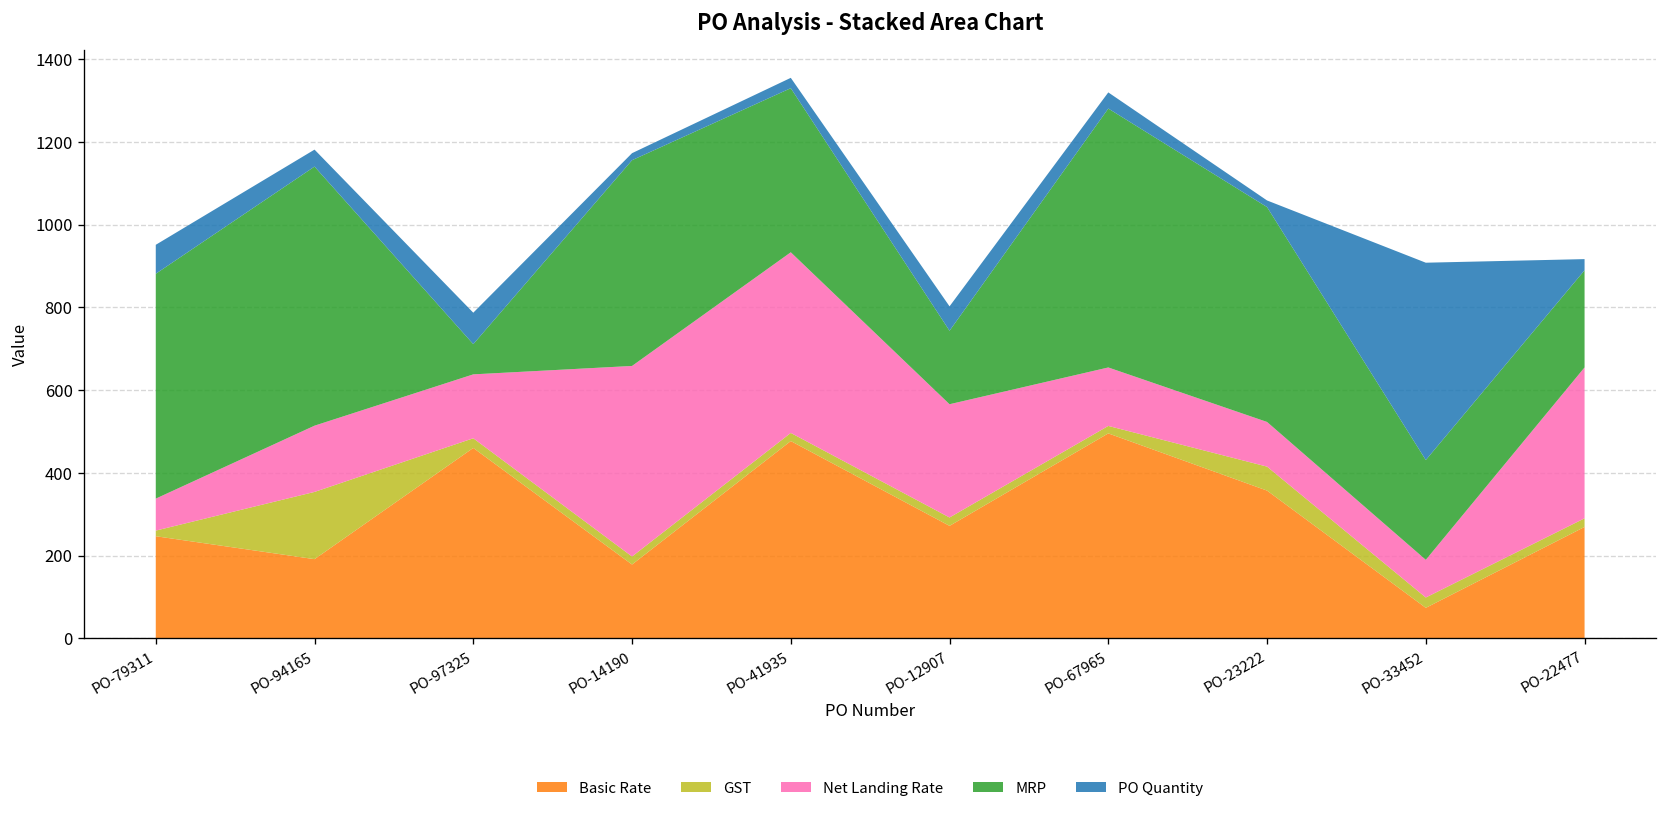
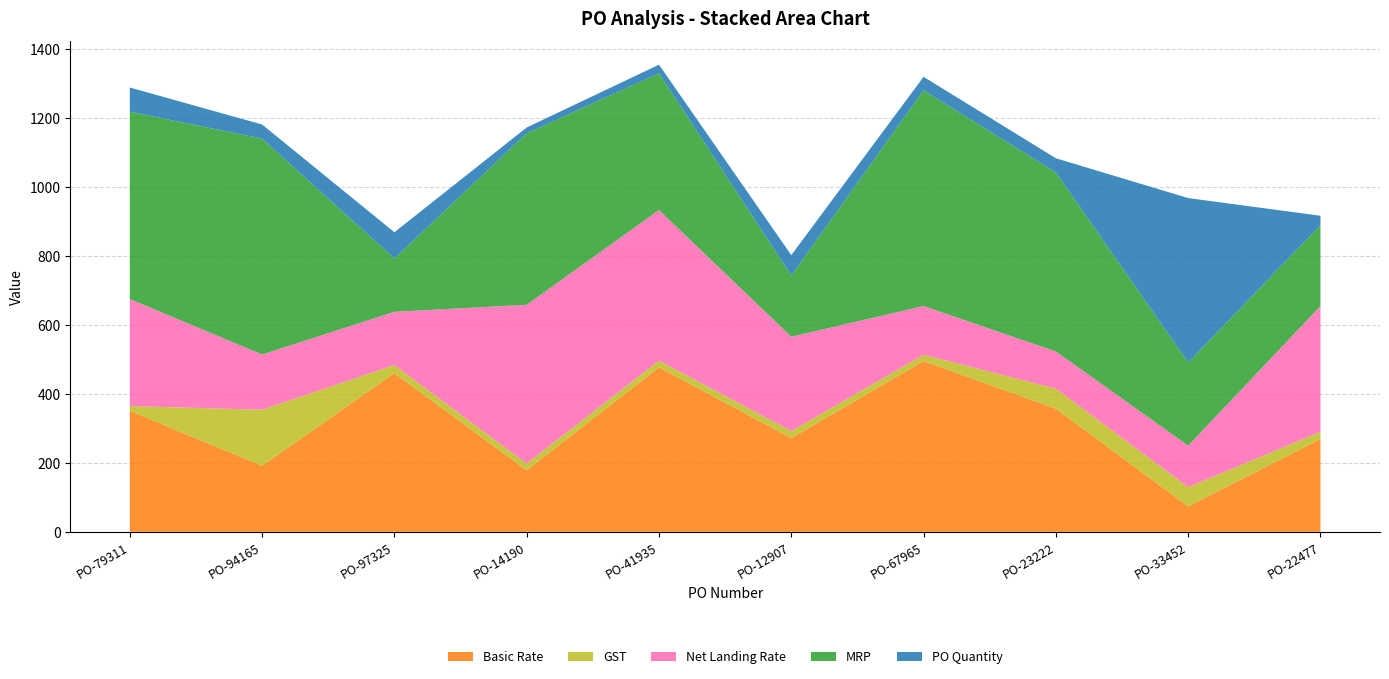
Basic Rate, PO-79311: 250 -> 350
Net Landing Rate, PO-79311: 80 -> 310
MRP, PO-97325: 70 -> 150
PO Quantity, PO-23222: 20 -> 40
GST, PO-33452: 20 -> 60
Net Landing Rate, PO-33452: 90 -> 120
